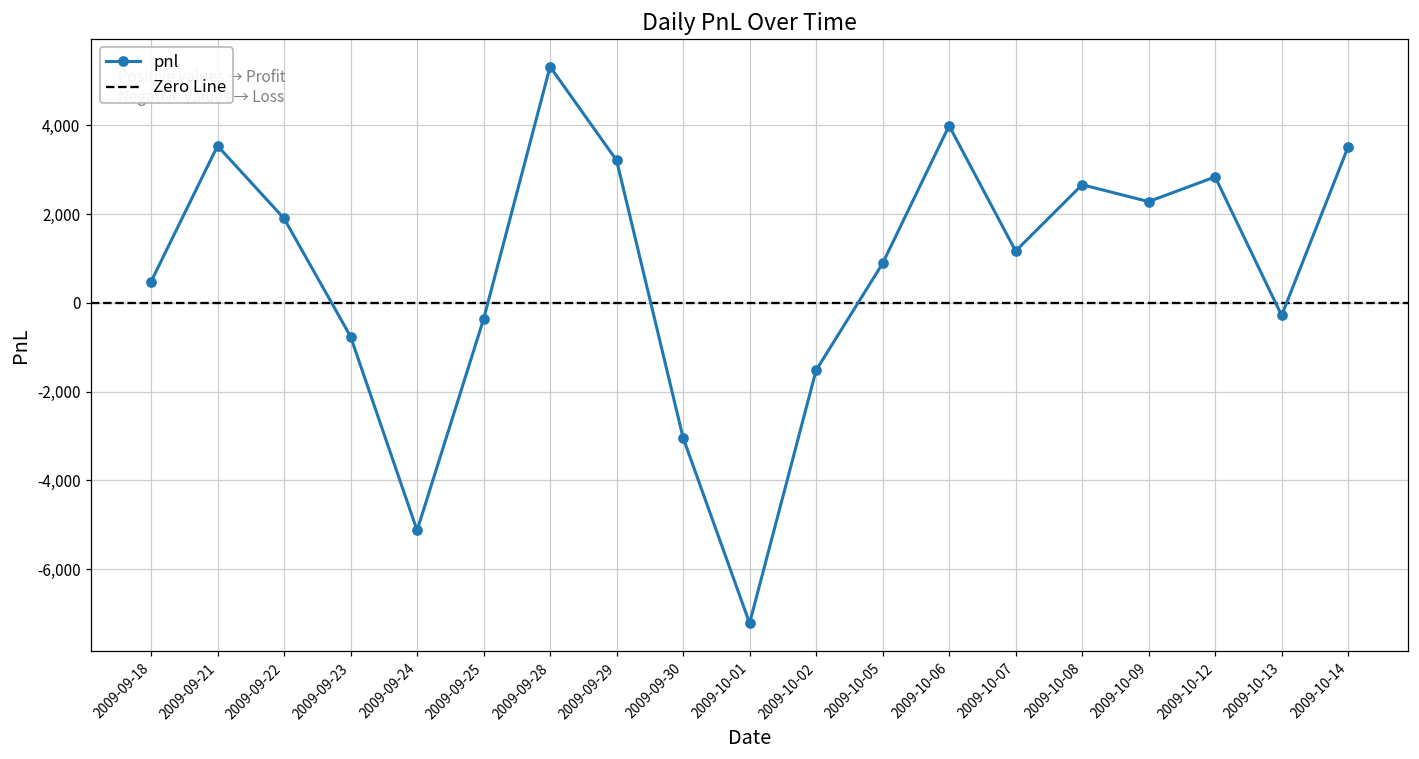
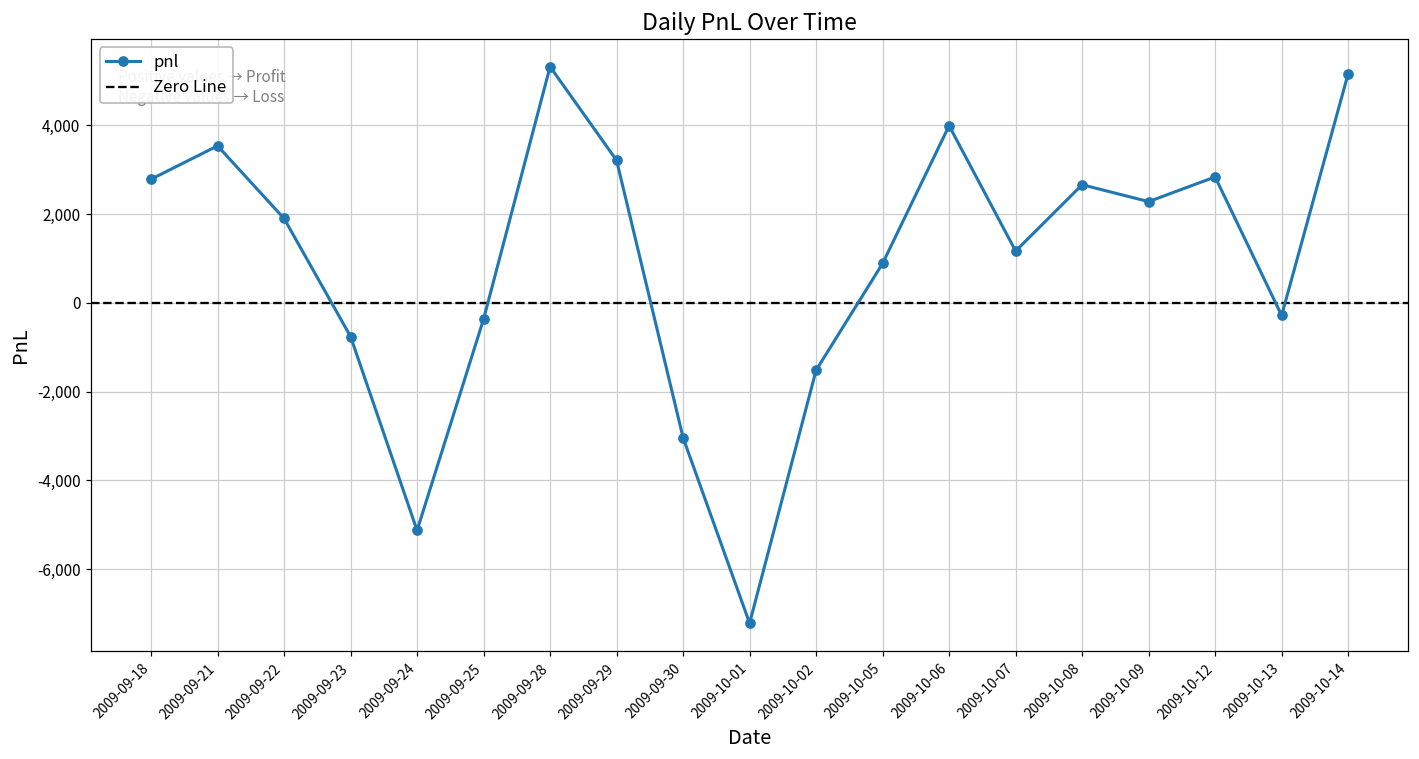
2009-09-18: 500 -> 2,800
2009-10-14: 3,500 -> 5,200
